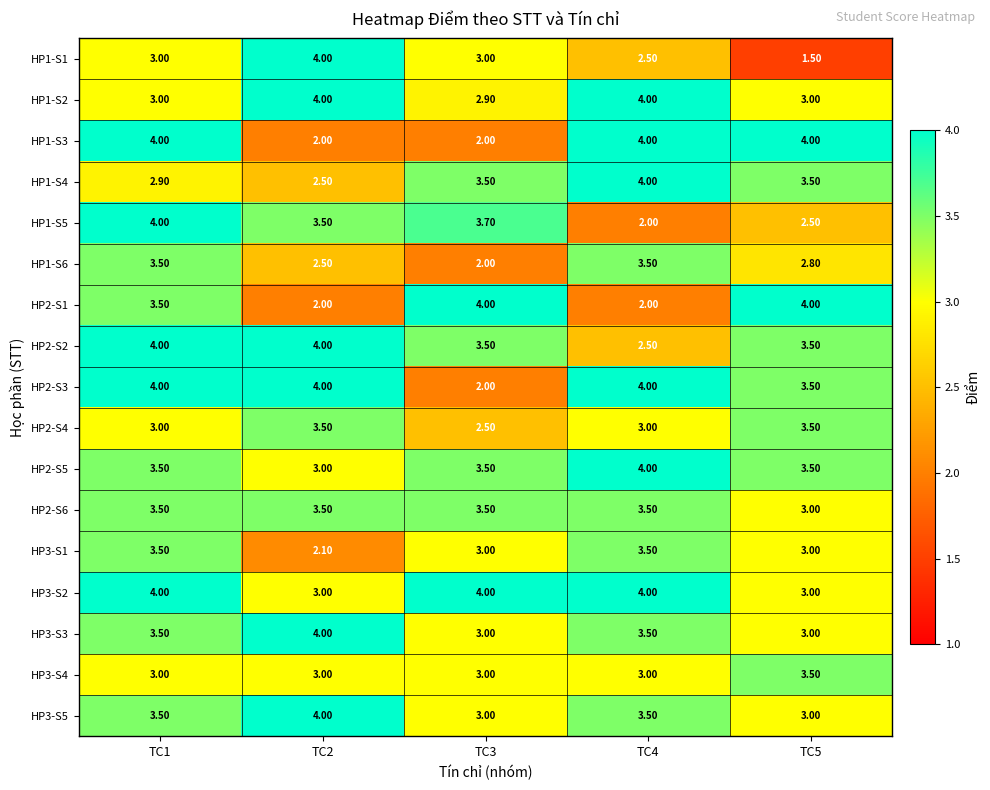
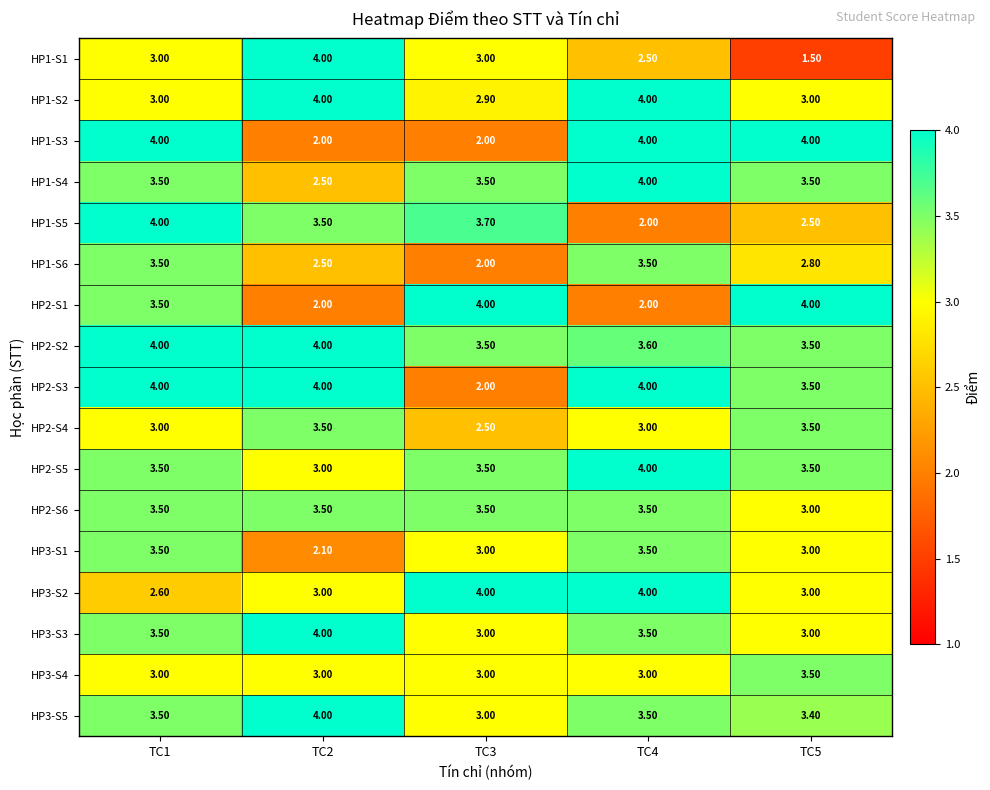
HP1-S4, TC1: 2.90 -> 3.50
HP2-S2, TC4: 2.50 -> 3.60
HP3-S2, TC1: 4.00 -> 2.60
HP3-S5, TC5: 3.00 -> 3.40
